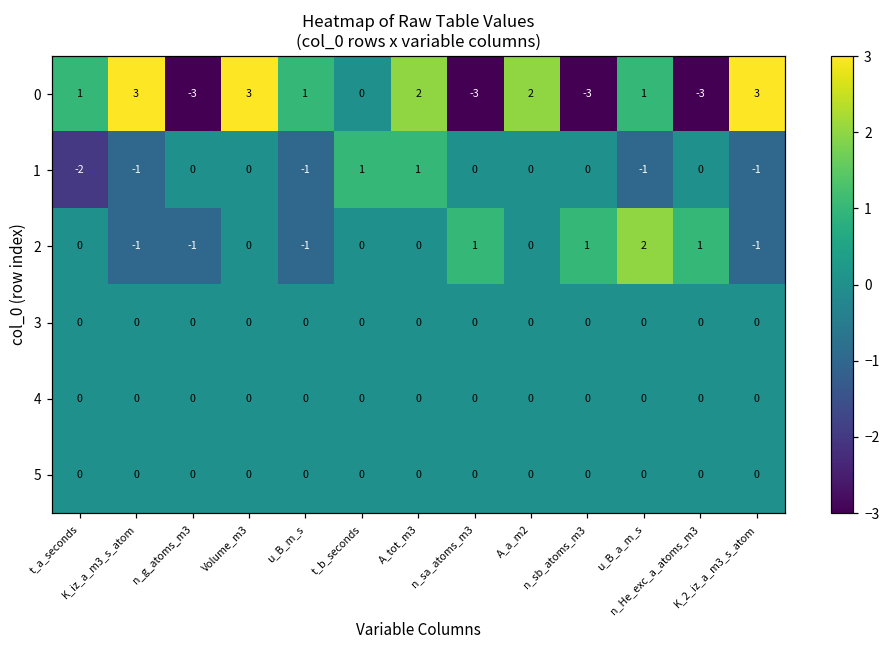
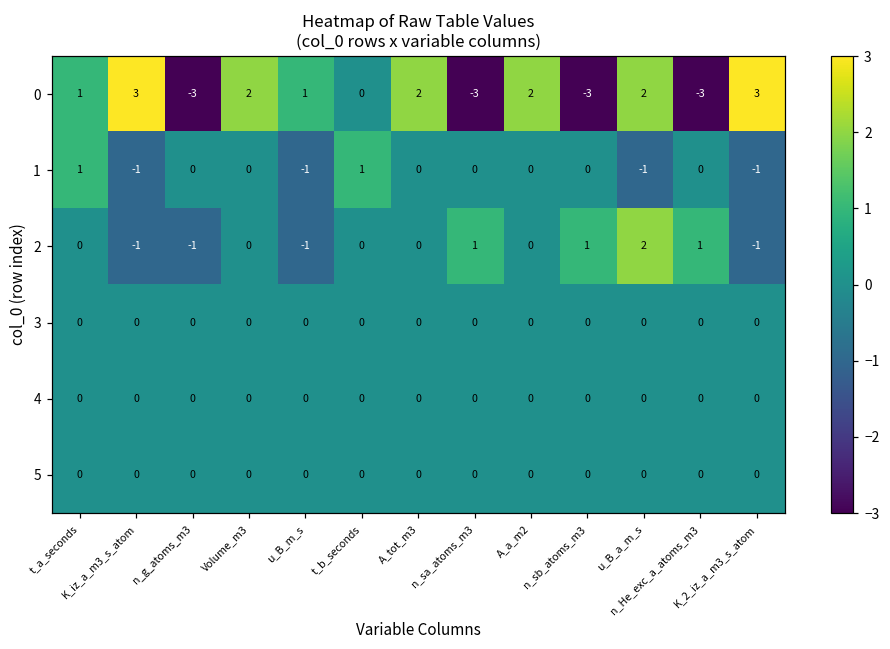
0, Volume_m3: 3 -> 2
0, u_B_a_m_s: 1 -> 2
1, t_a_seconds: -2 -> 1
1, A_tot_m3: 1 -> 0
